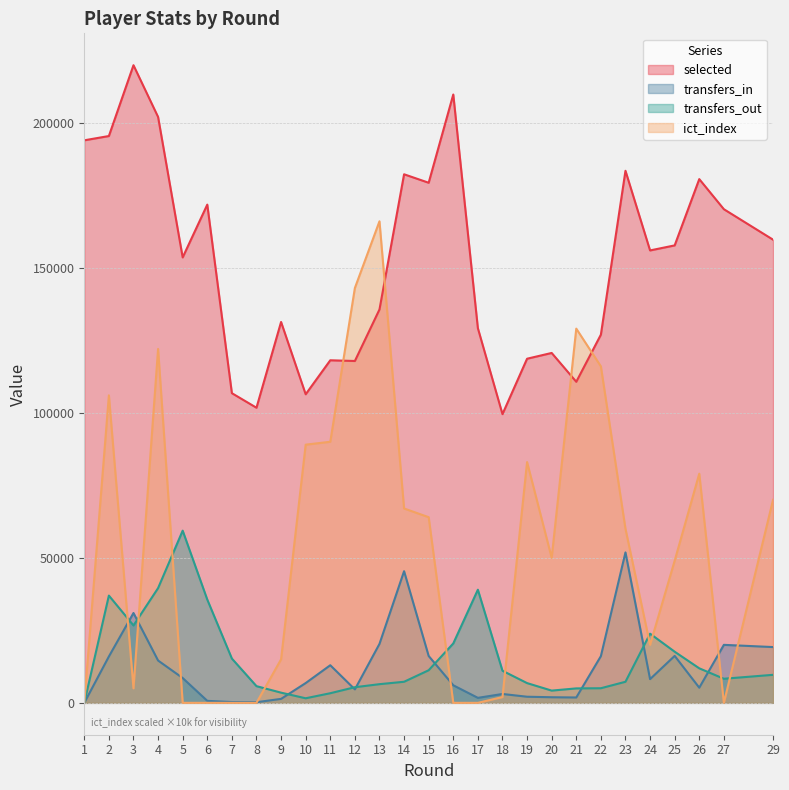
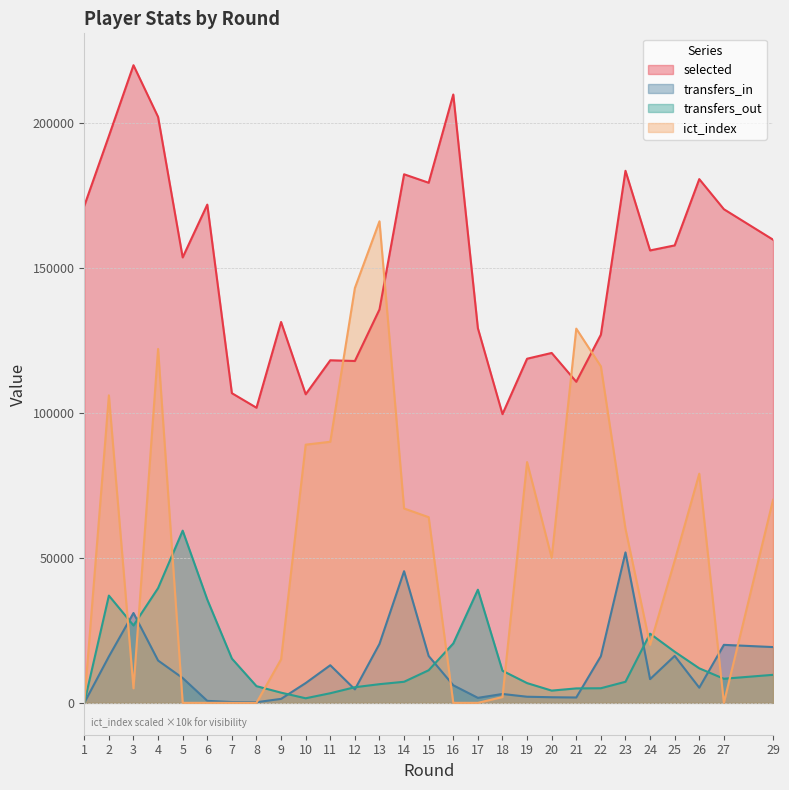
selected, 1: 194000 -> 171000
